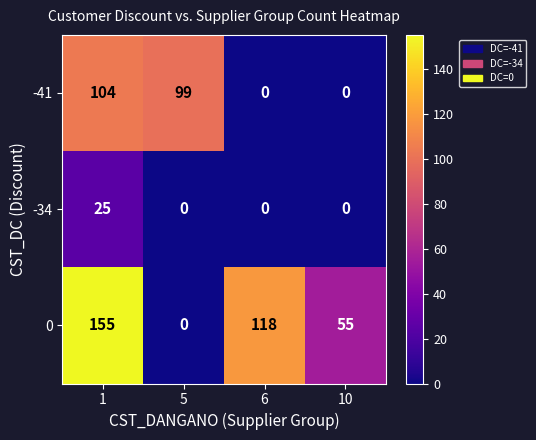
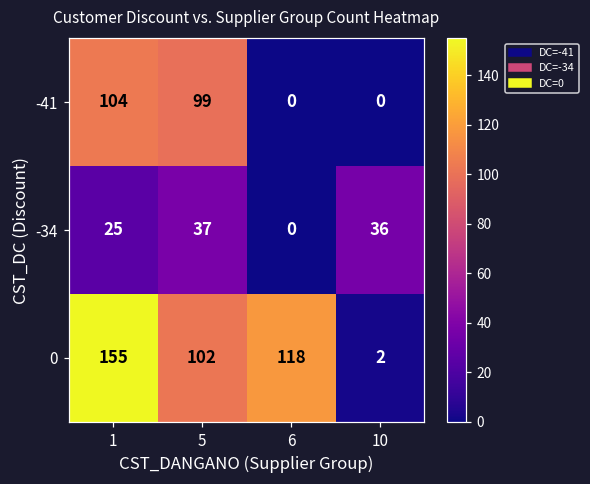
-34, 5: 0 -> 37
-34, 10: 0 -> 36
0, 5: 0 -> 102
0, 10: 55 -> 2
